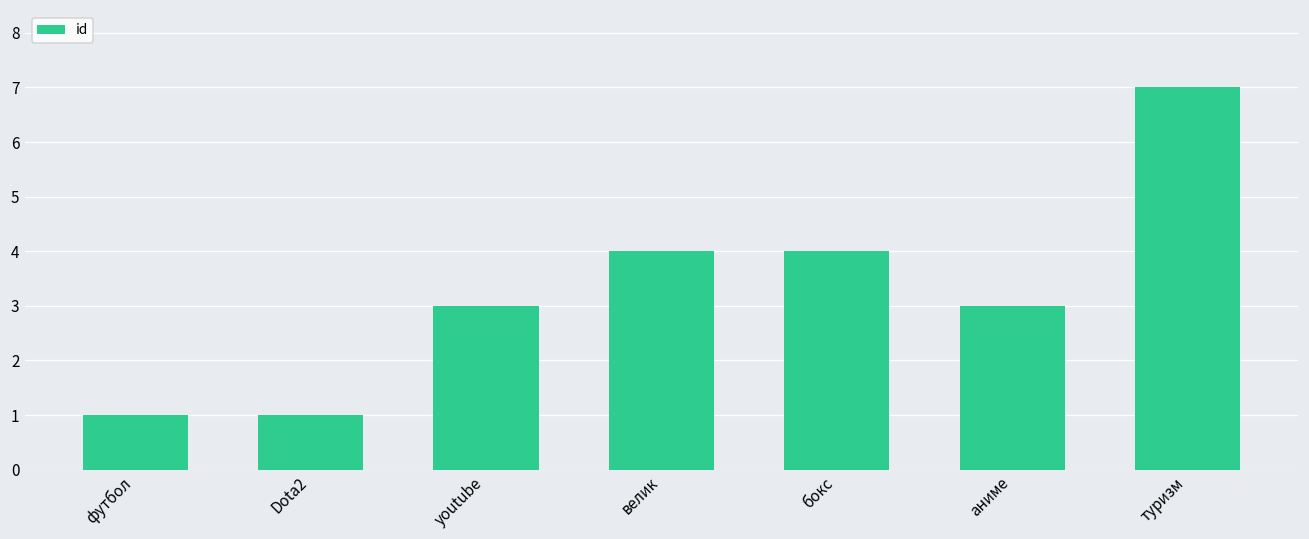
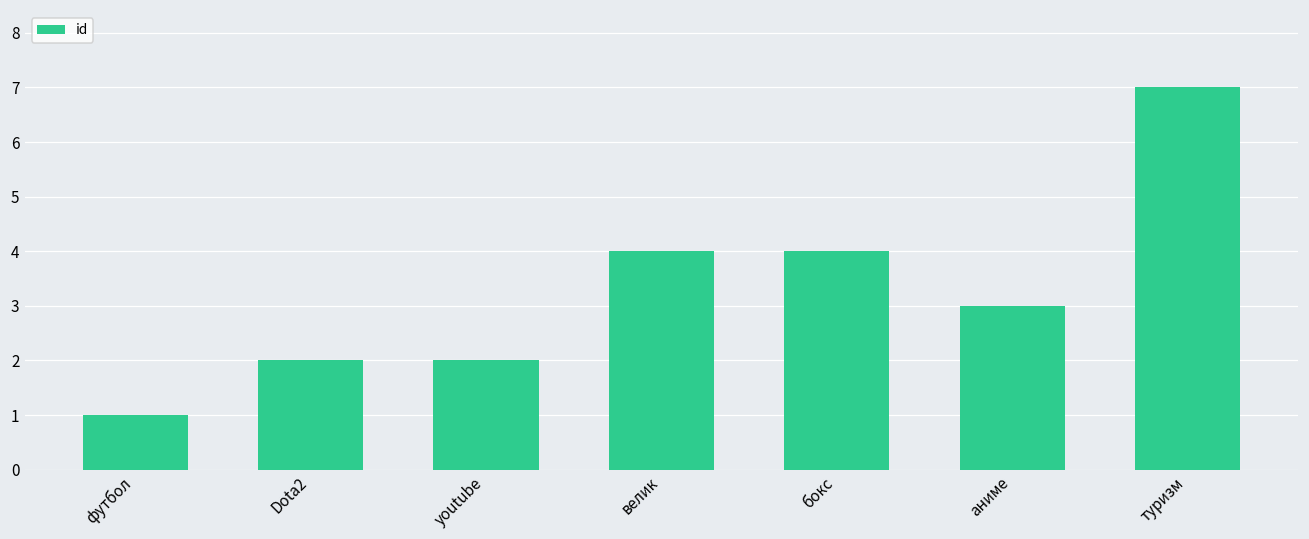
Dota2: 1 -> 2
youtube: 3 -> 2
